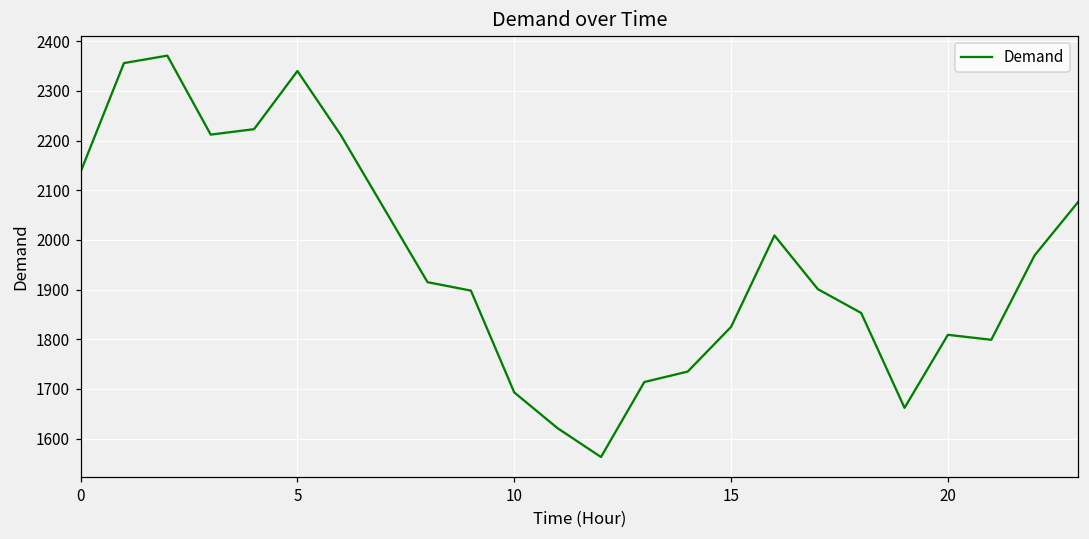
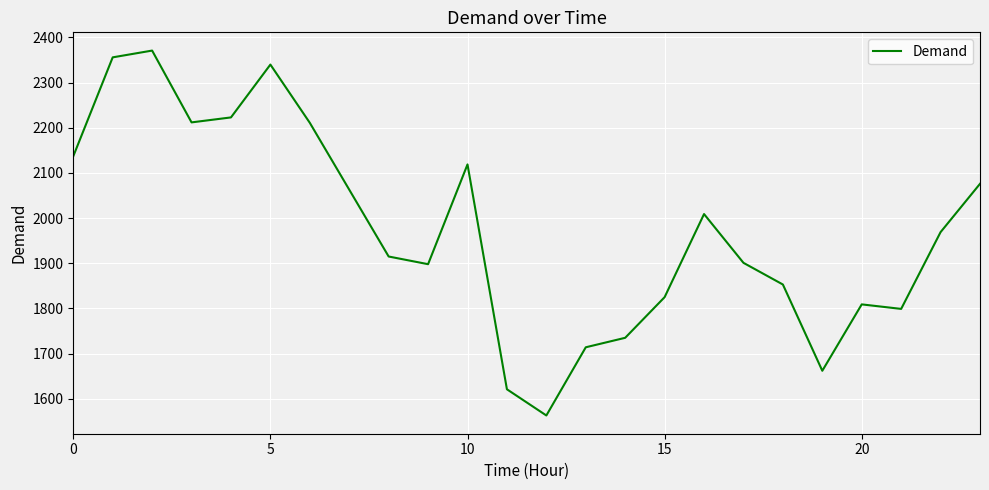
10: 1690 -> 2120
